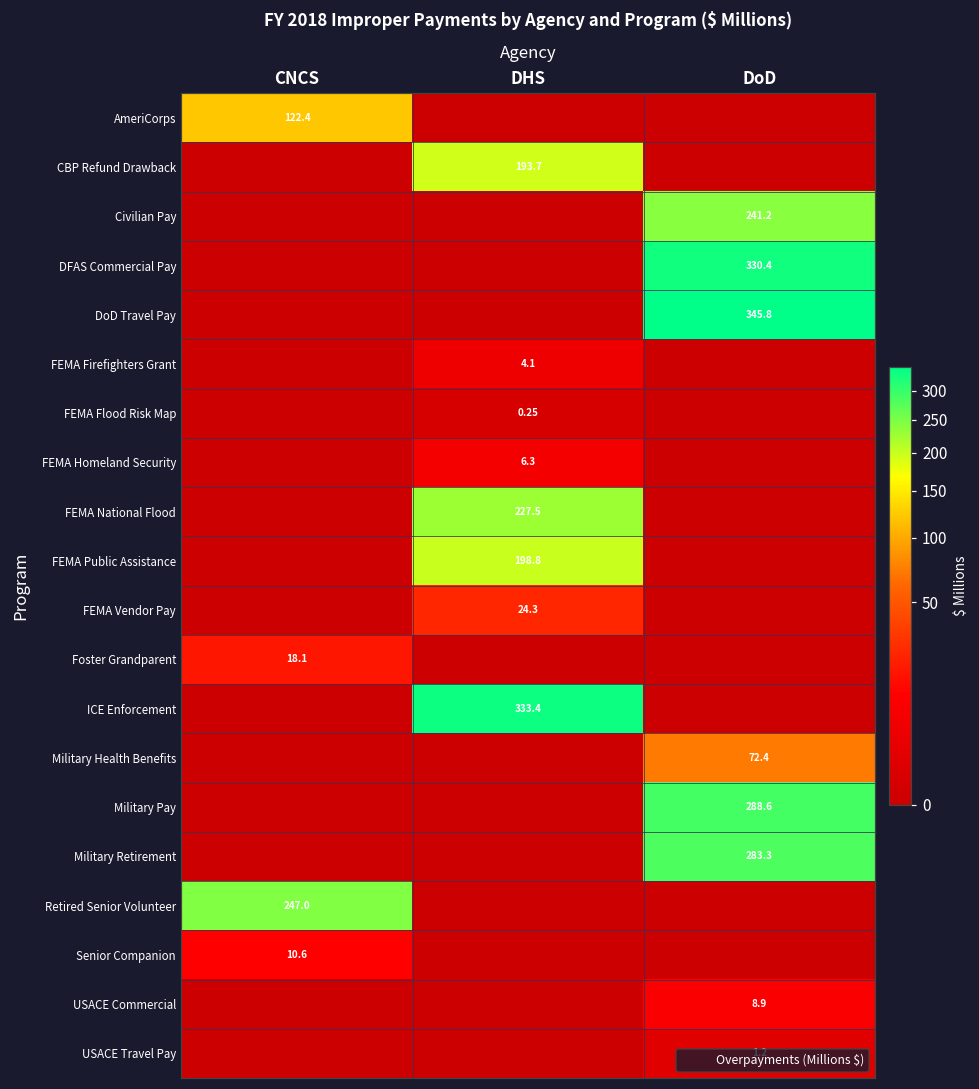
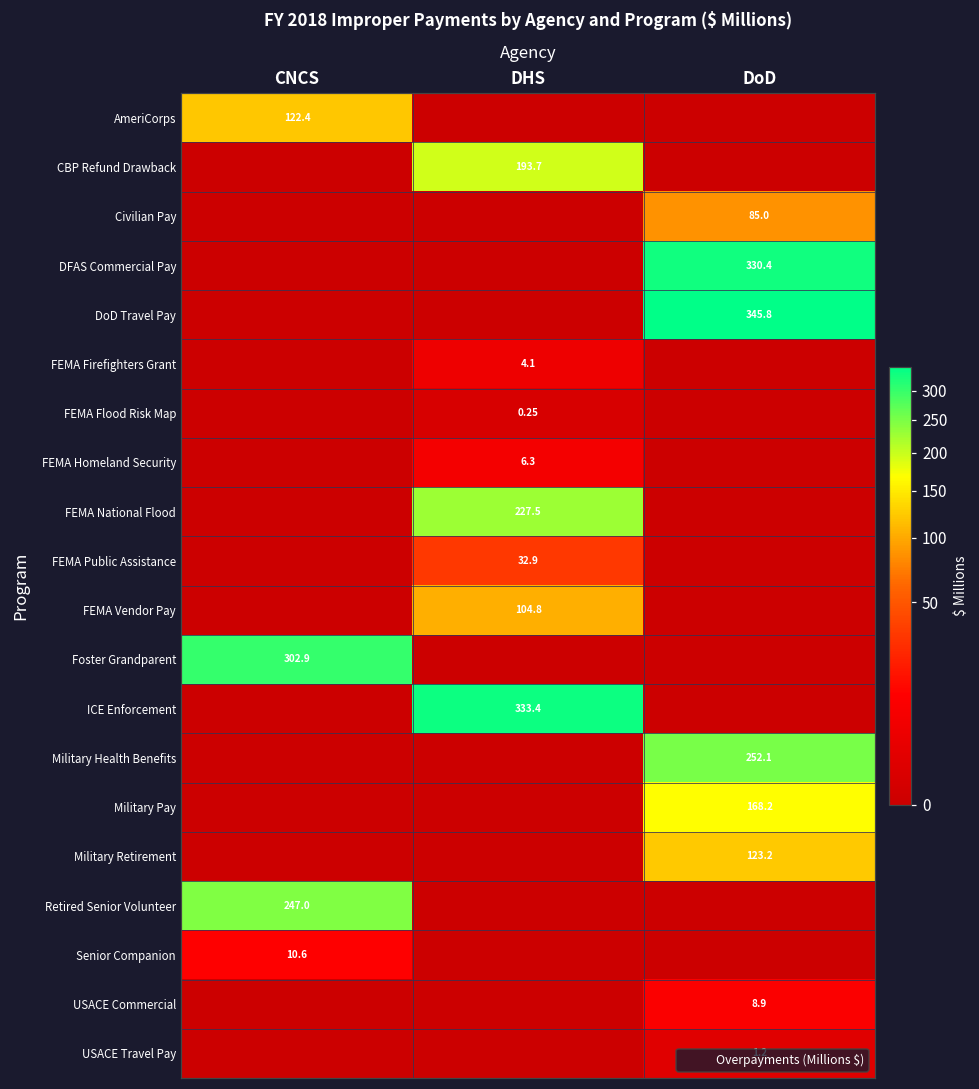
Civilian Pay, DoD: 241.2 -> 85.0
FEMA Public Assistance, DHS: 198.8 -> 32.9
FEMA Vendor Pay, DHS: 24.3 -> 104.8
Foster Grandparent, CNCS: 18.1 -> 302.9
Military Health Benefits, DoD: 72.4 -> 252.1
Military Pay, DoD: 288.6 -> 168.2
Military Retirement, DoD: 283.3 -> 123.2
